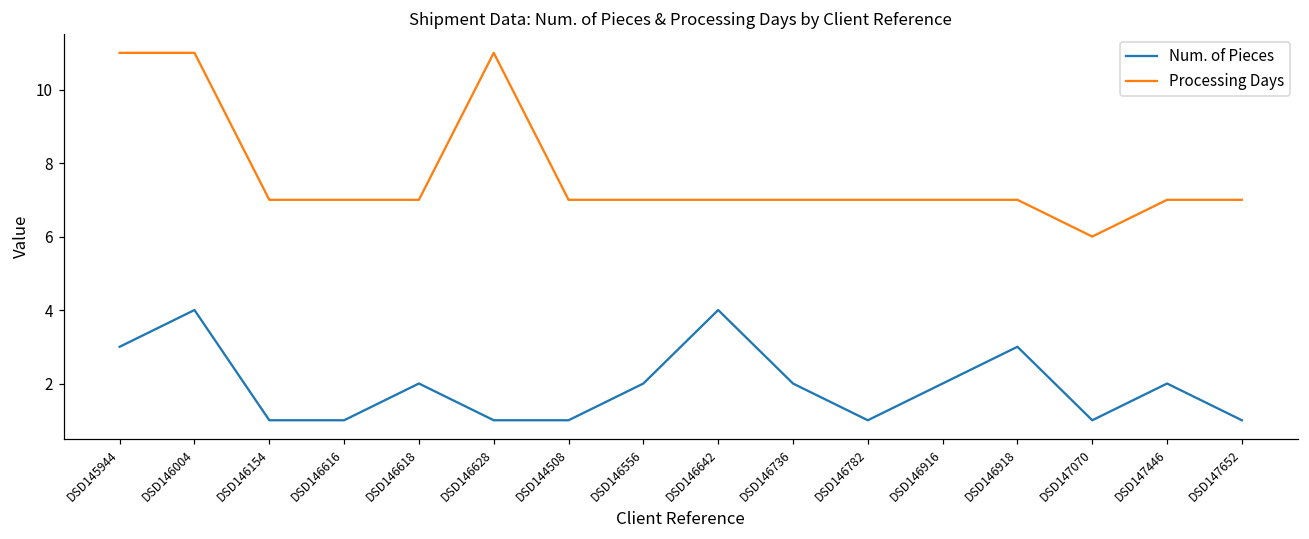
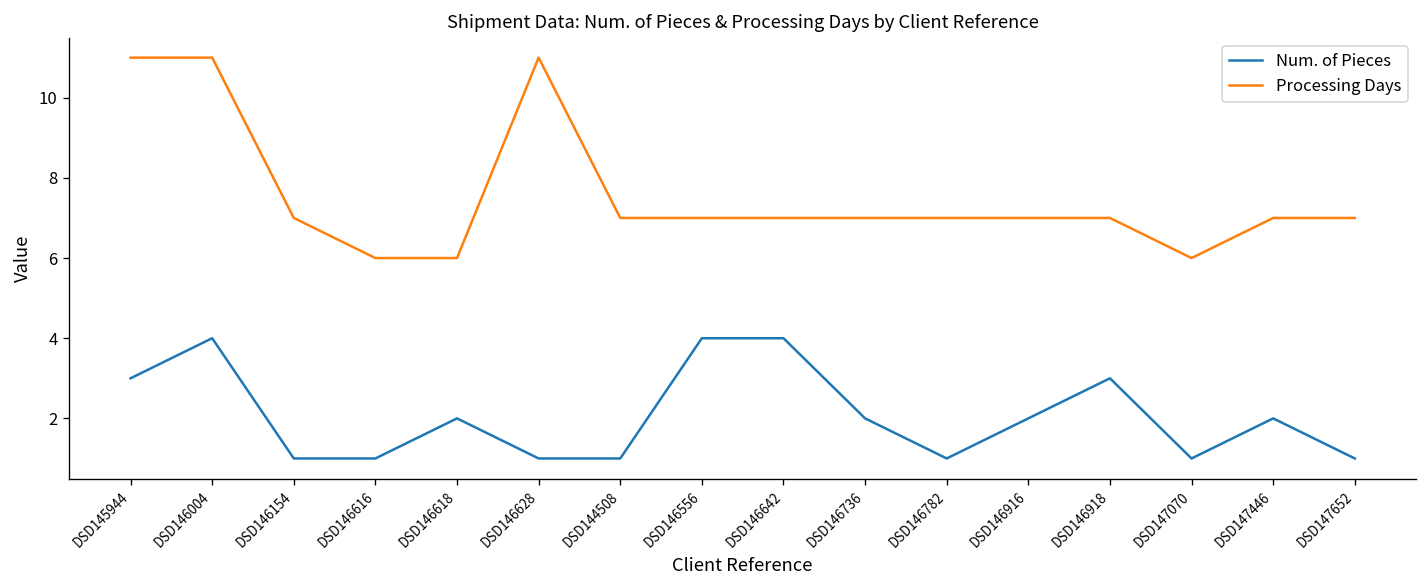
Processing Days, DSD146616: 7 -> 6
Processing Days, DSD146618: 7 -> 6
Num. of Pieces, DSD146556: 2 -> 4
